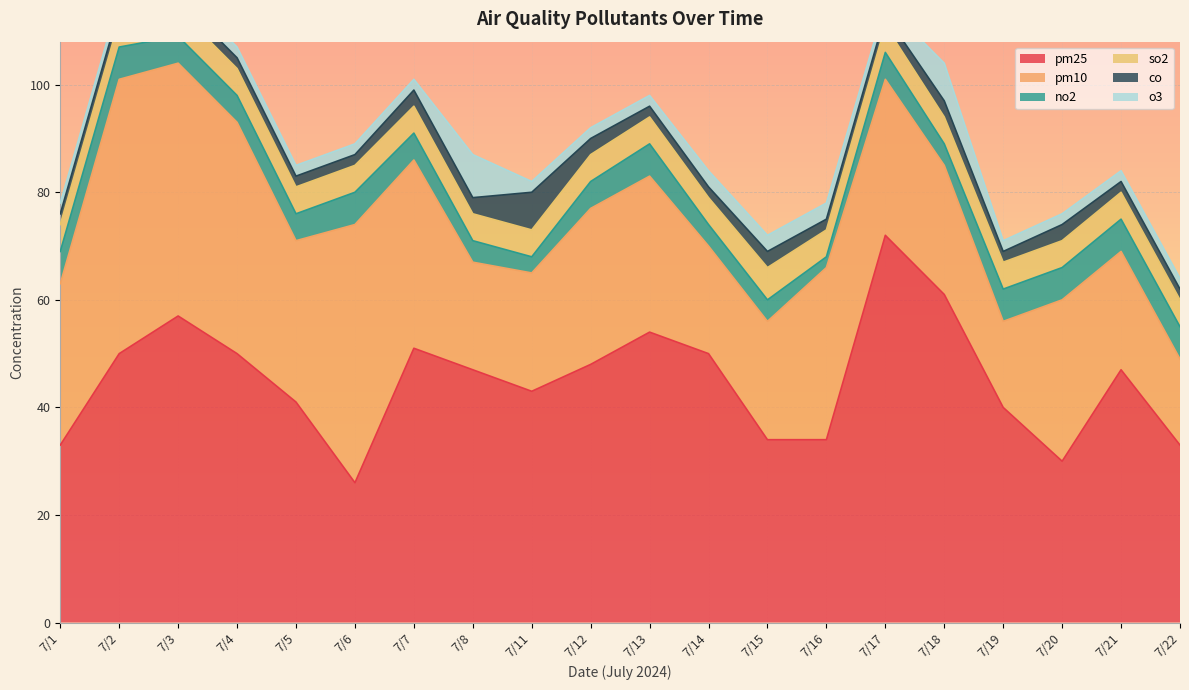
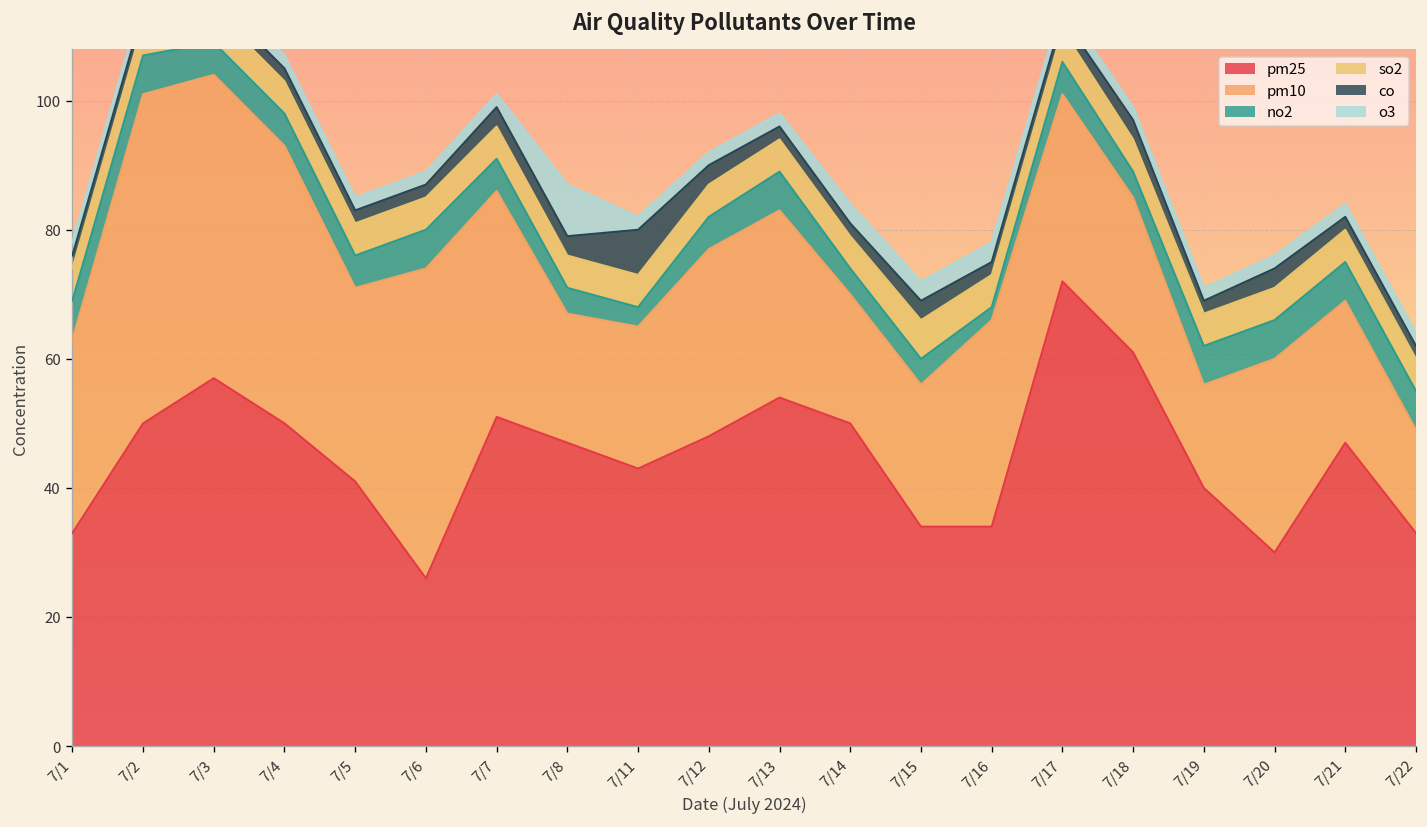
o3, 7/18: 7 -> 2
